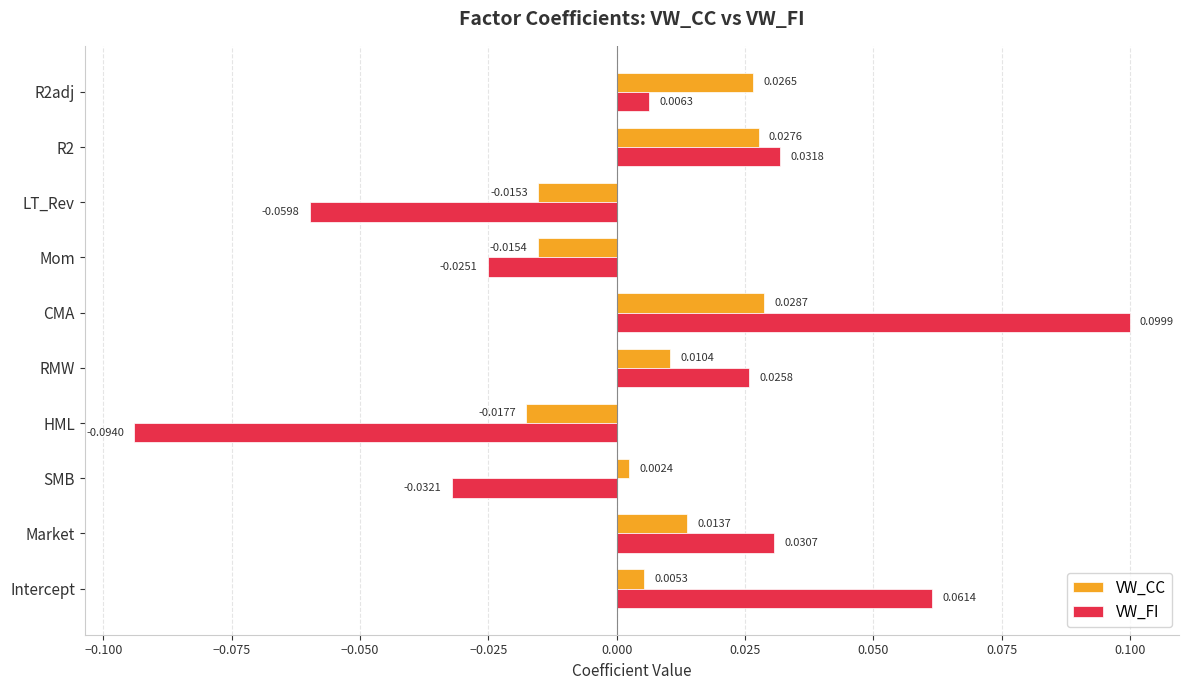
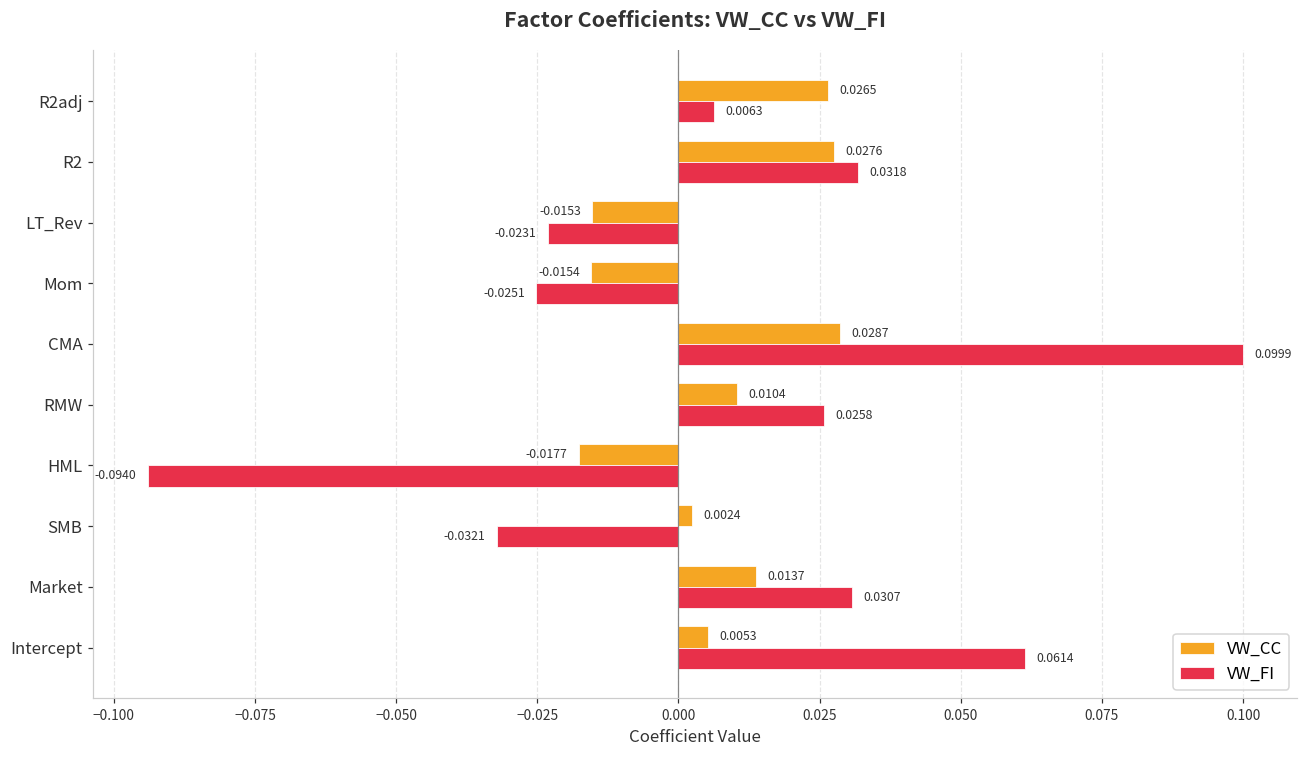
VW_FI, LT_Rev: -0.0598 -> -0.0231
